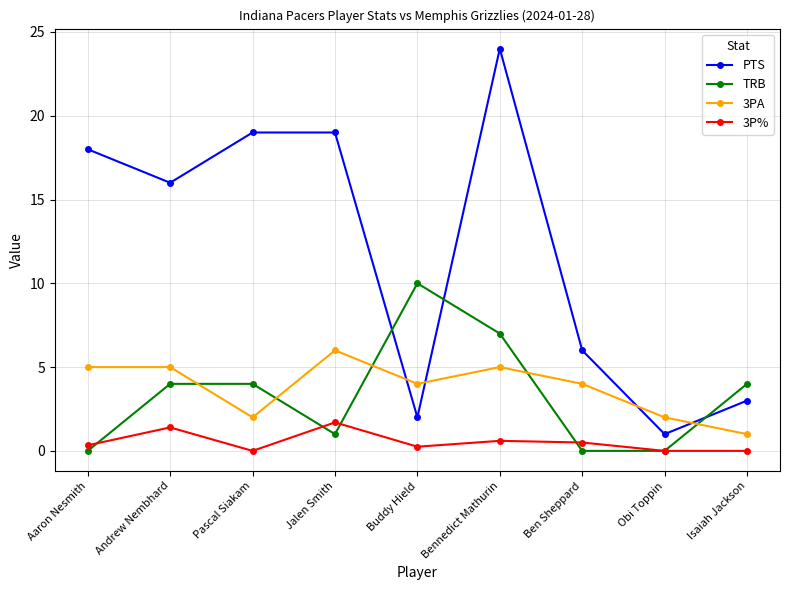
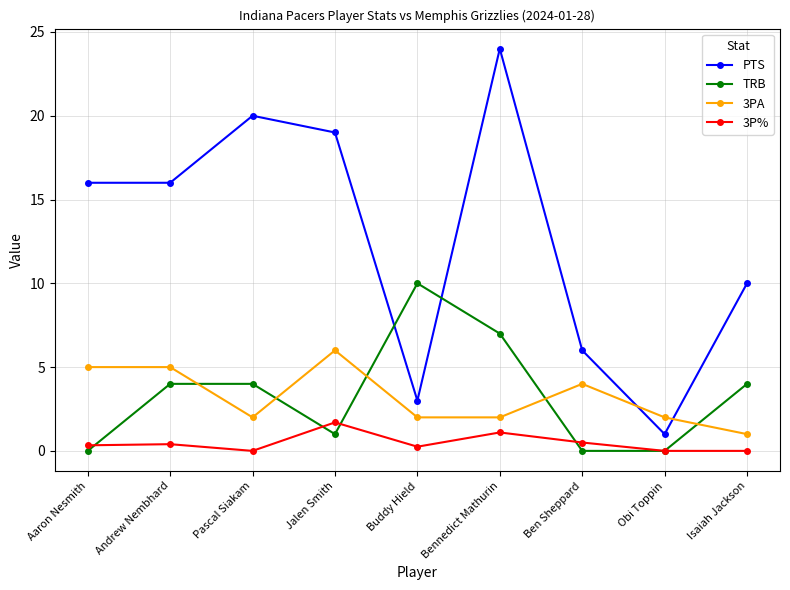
PTS, Aaron Nesmith: 18 -> 16
3P%, Andrew Nembhard: 1.4 -> 0.4
PTS, Pascal Siakam: 19 -> 20
PTS, Buddy Hield: 2 -> 3
3PA, Buddy Hield: 4 -> 2
3PA, Bennedict Mathurin: 5 -> 2
3P%, Bennedict Mathurin: 0.6 -> 1.1
PTS, Isaiah Jackson: 3 -> 10
